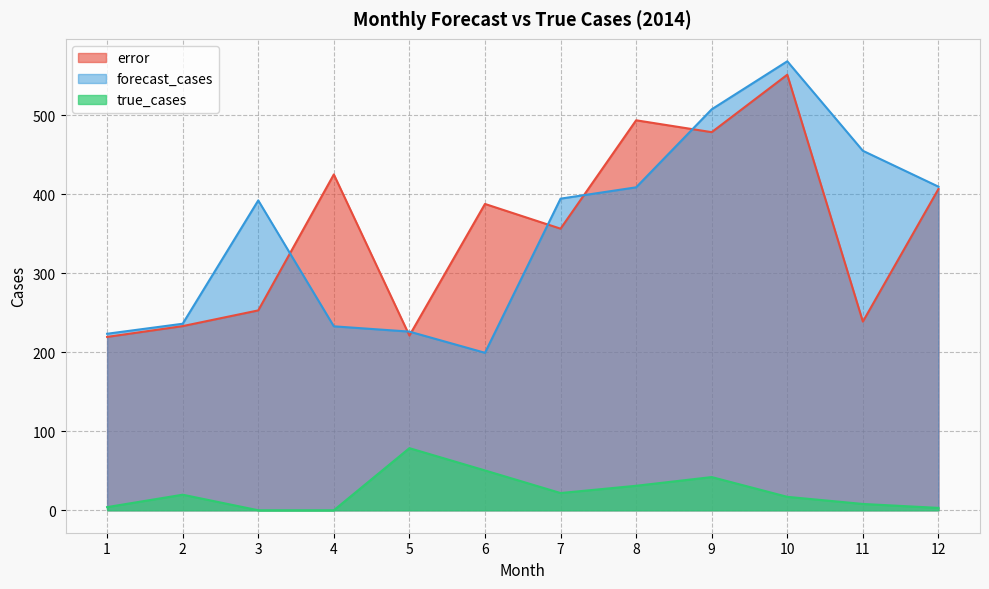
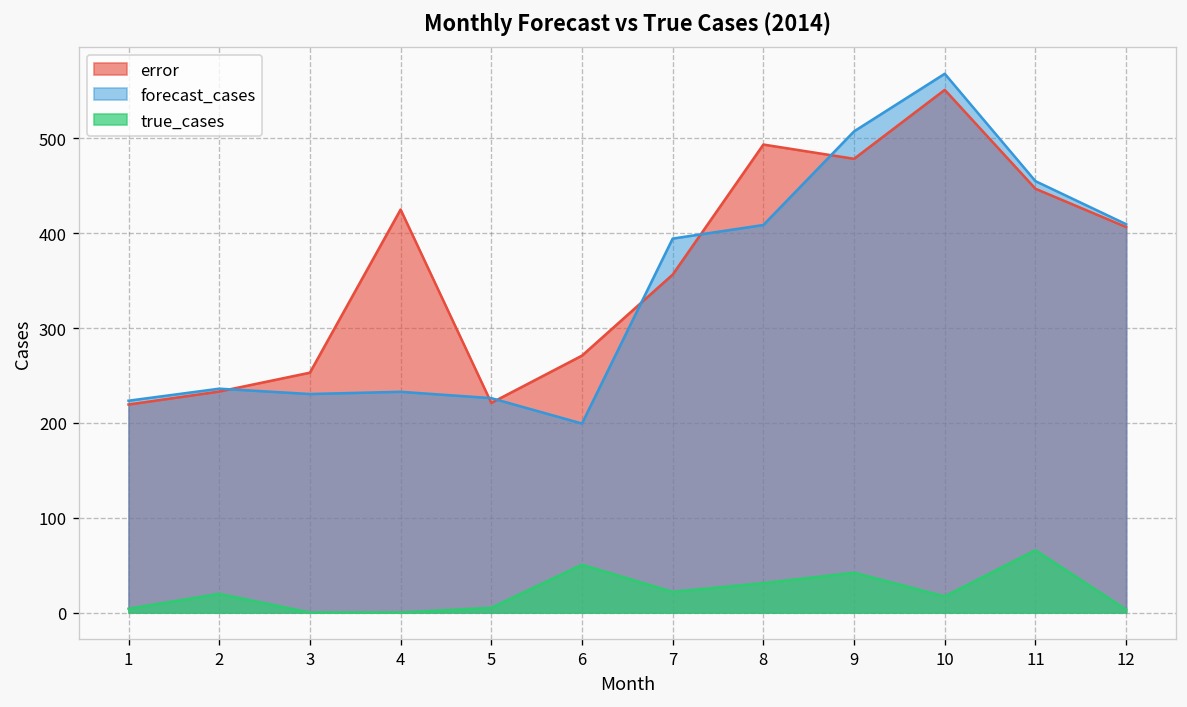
forecast_cases, 3: 390 -> 230
true_cases, 5: 80 -> 10
error, 6: 390 -> 270
error, 11: 240 -> 450
true_cases, 11: 10 -> 70
